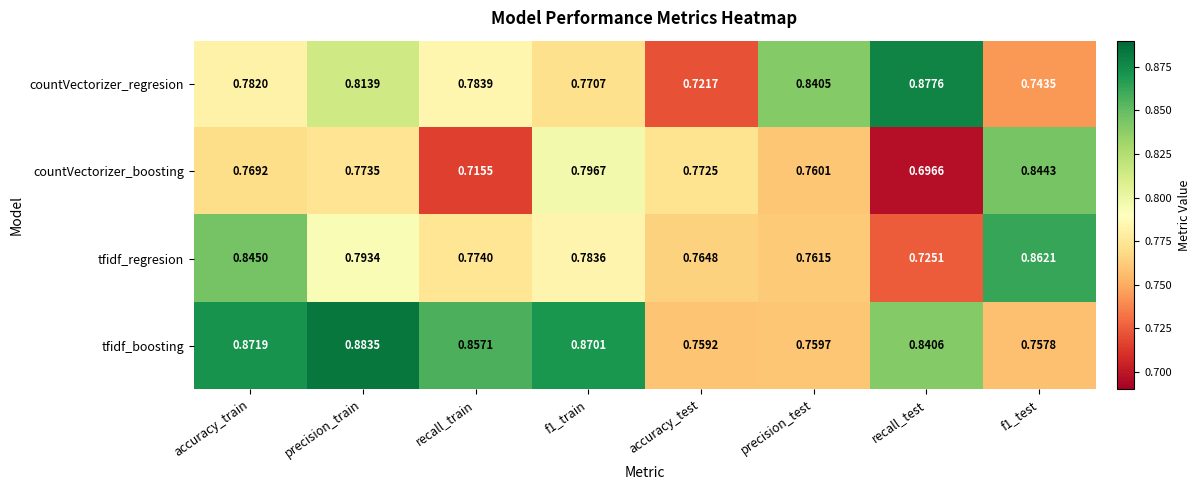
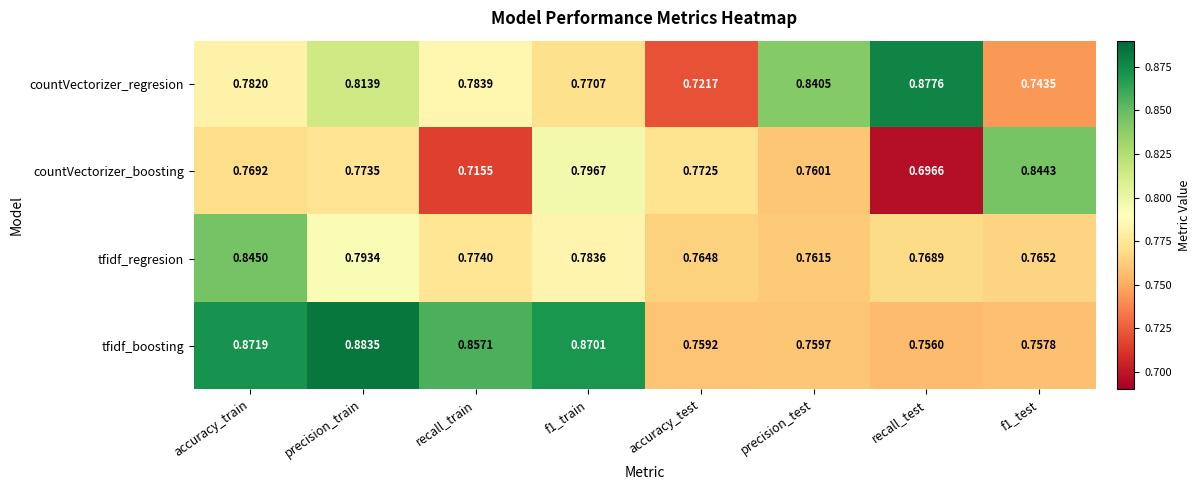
tfidf_regresion, recall_test: 0.7251 -> 0.7689
tfidf_regresion, f1_test: 0.8621 -> 0.7652
tfidf_boosting, recall_test: 0.8406 -> 0.7560
